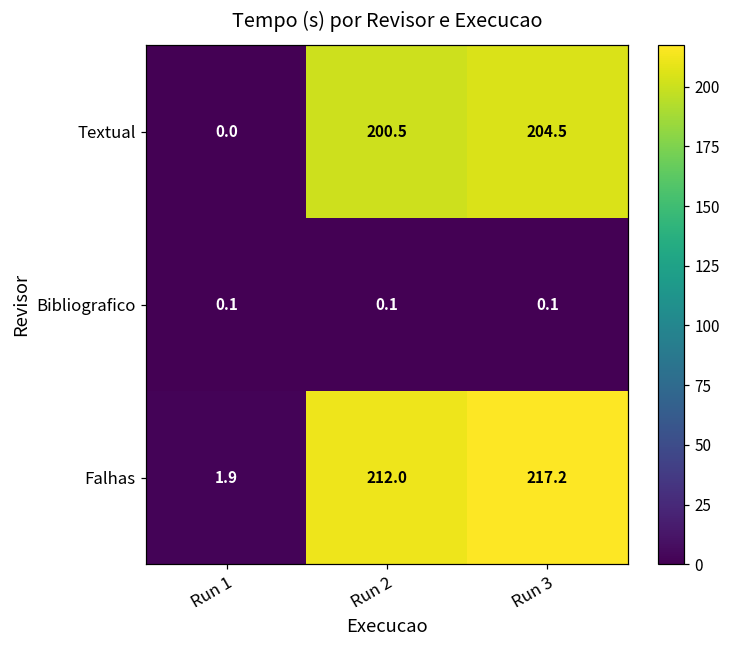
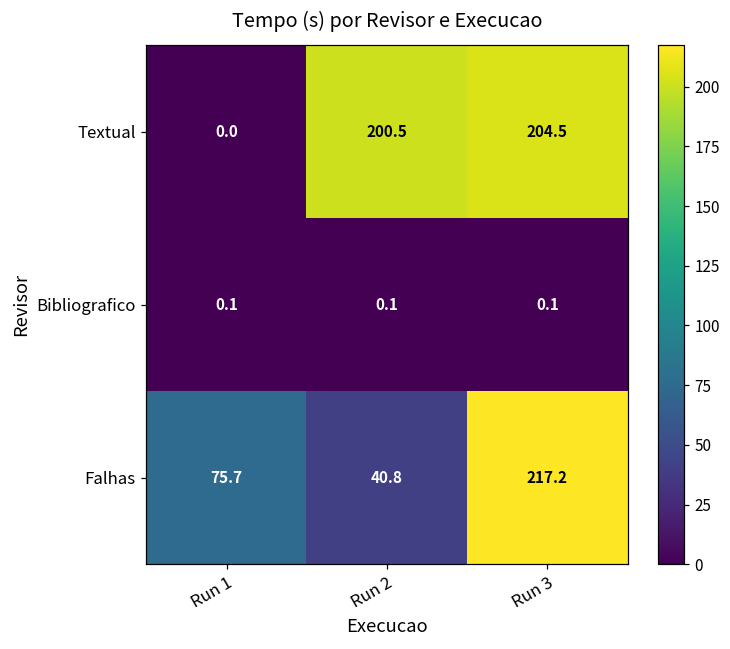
Falhas, Run 1: 1.9 -> 75.7
Falhas, Run 2: 212.0 -> 40.8
